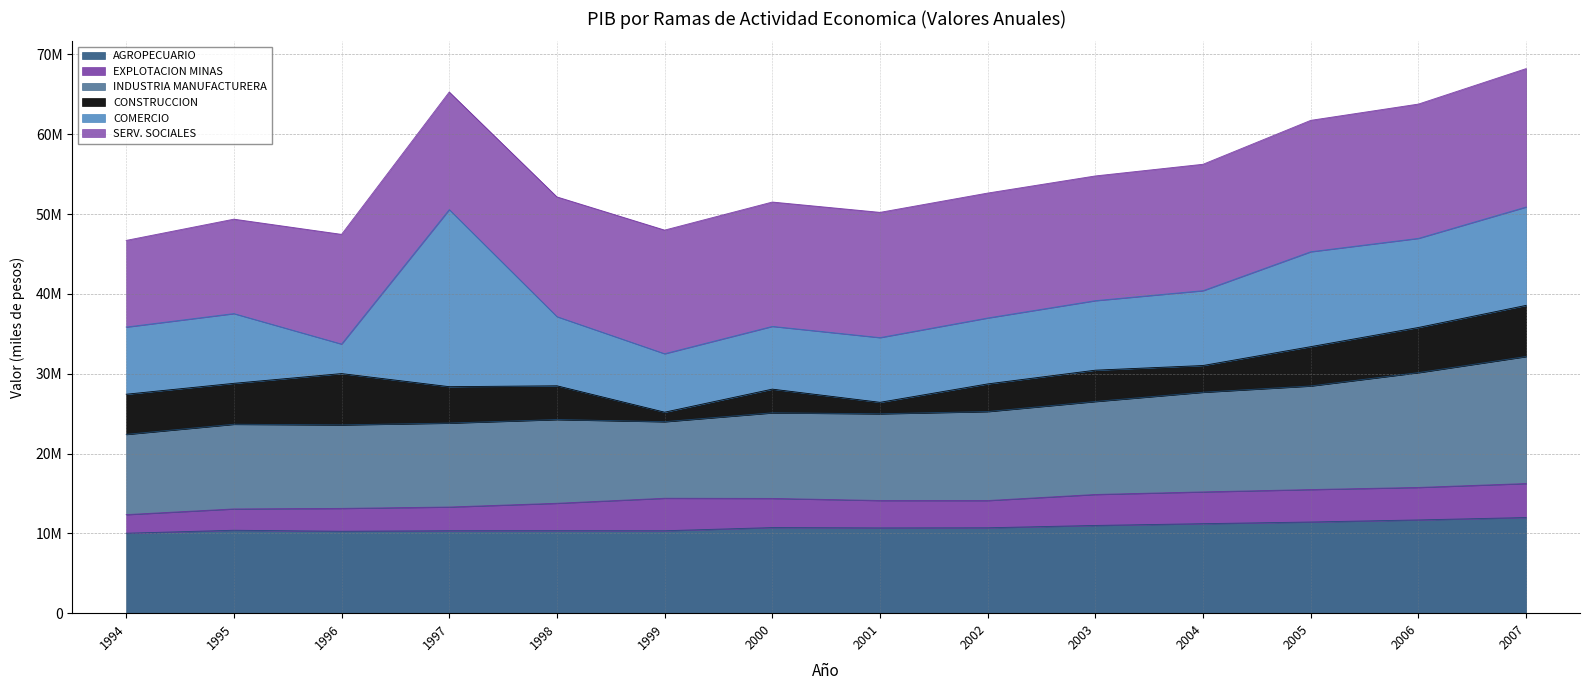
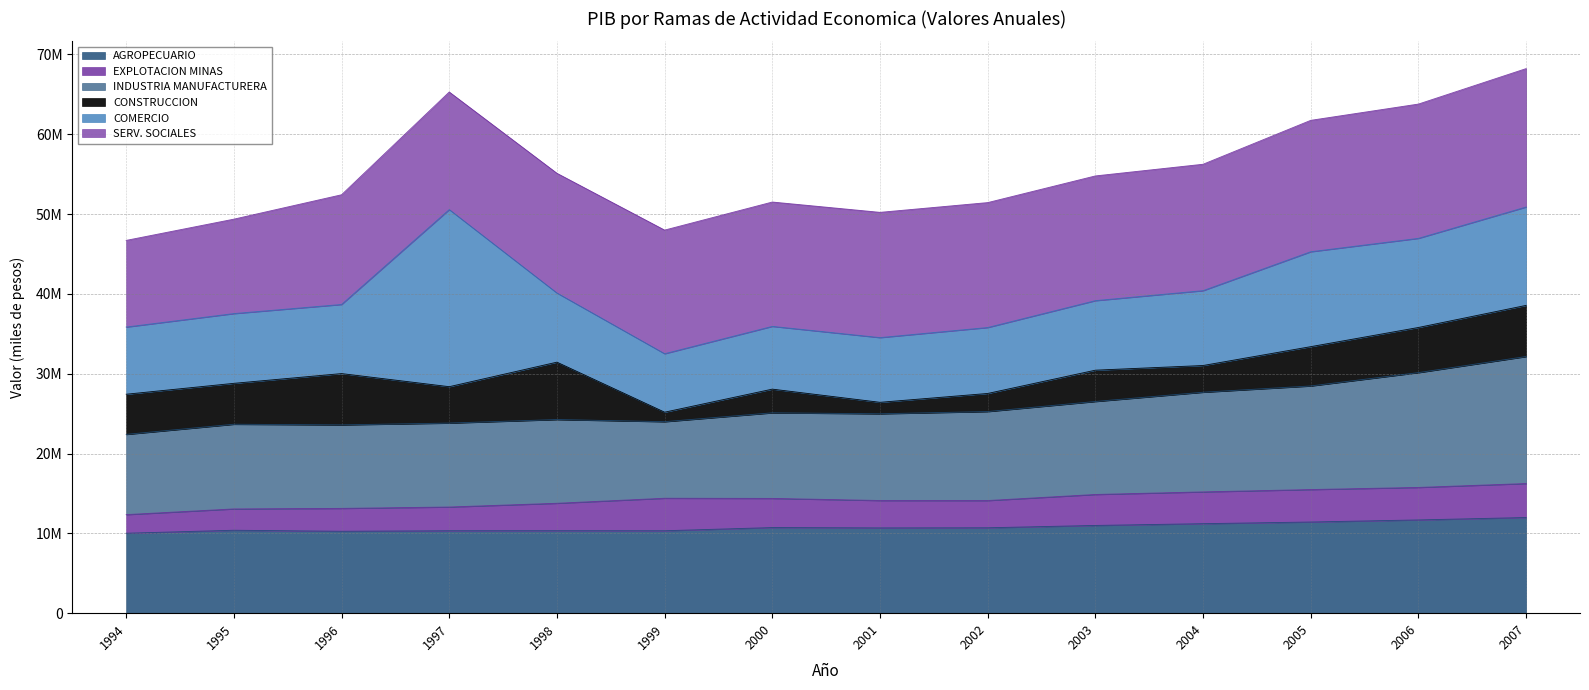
COMERCIO, 1996: 4000000 -> 9000000
CONSTRUCCION, 1998: 4000000 -> 7000000
CONSTRUCCION, 2002: 3000000 -> 2000000
